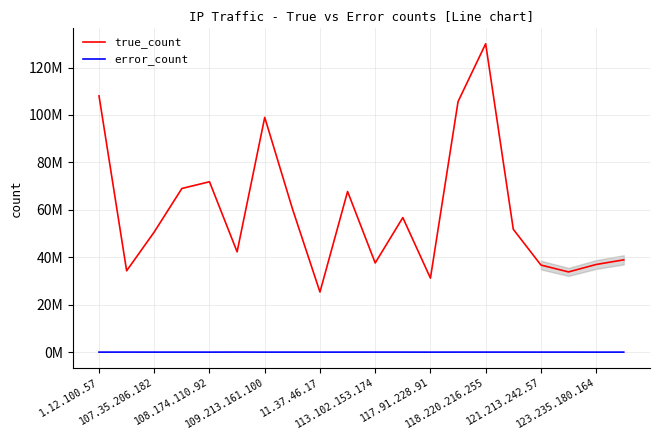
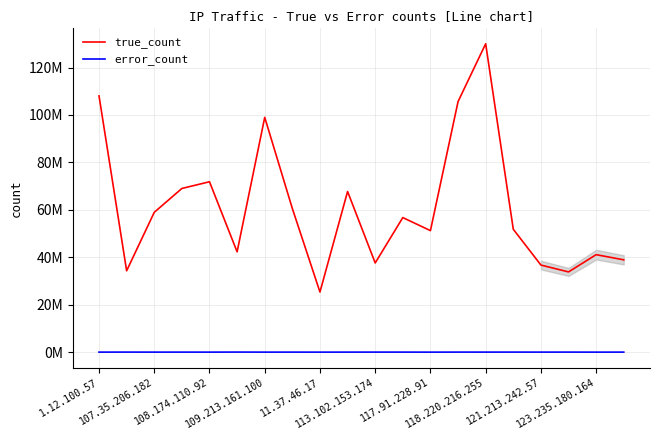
true_count, 107.35.206.182: 51000000 -> 59000000
true_count, 117.91.228.91: 31000000 -> 51000000
true_count, 123.235.180.164: 37000000 -> 41000000
